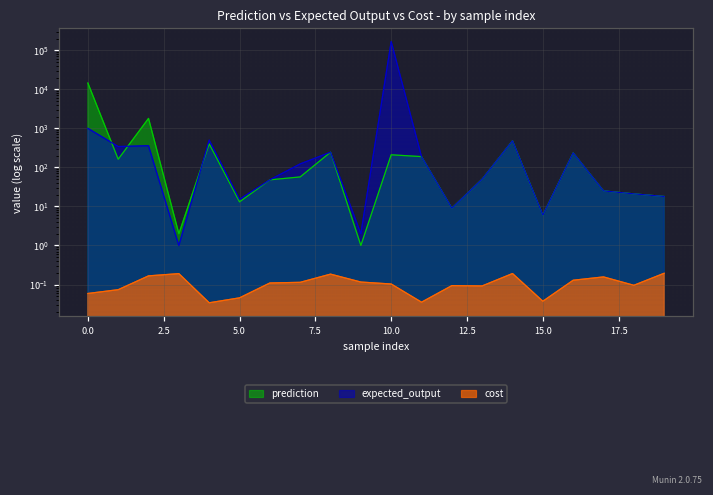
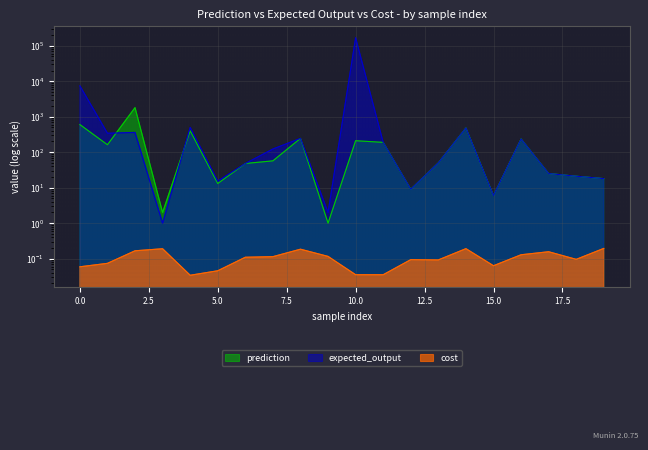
prediction, 0.0: 15000 -> 600
expected_output, 0.0: 1000 -> 7000
cost, 10.0: 0.10 -> 0.04
cost, 15.0: 0.04 -> 0.06
